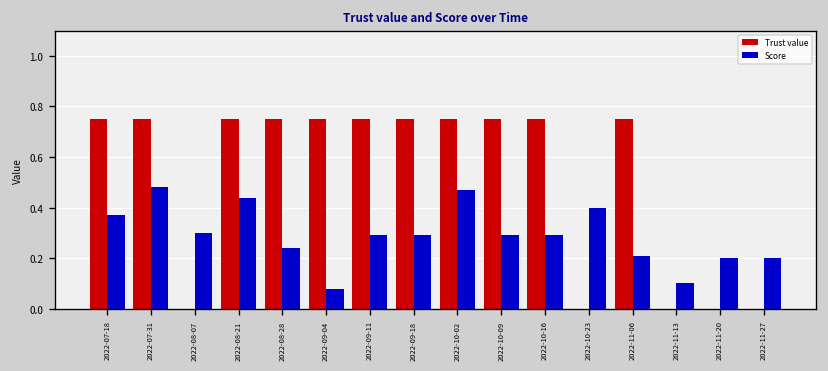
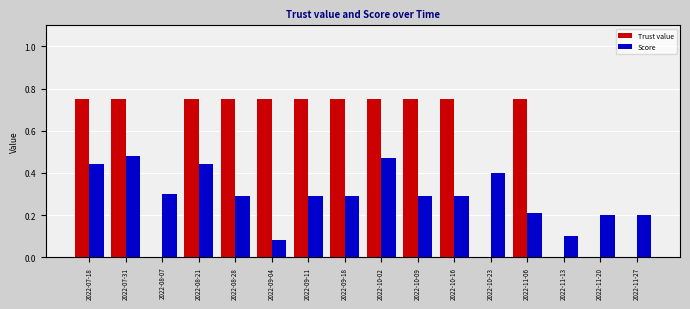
Score, 2022-07-18: 0.37 -> 0.44
Score, 2022-08-28: 0.24 -> 0.29
